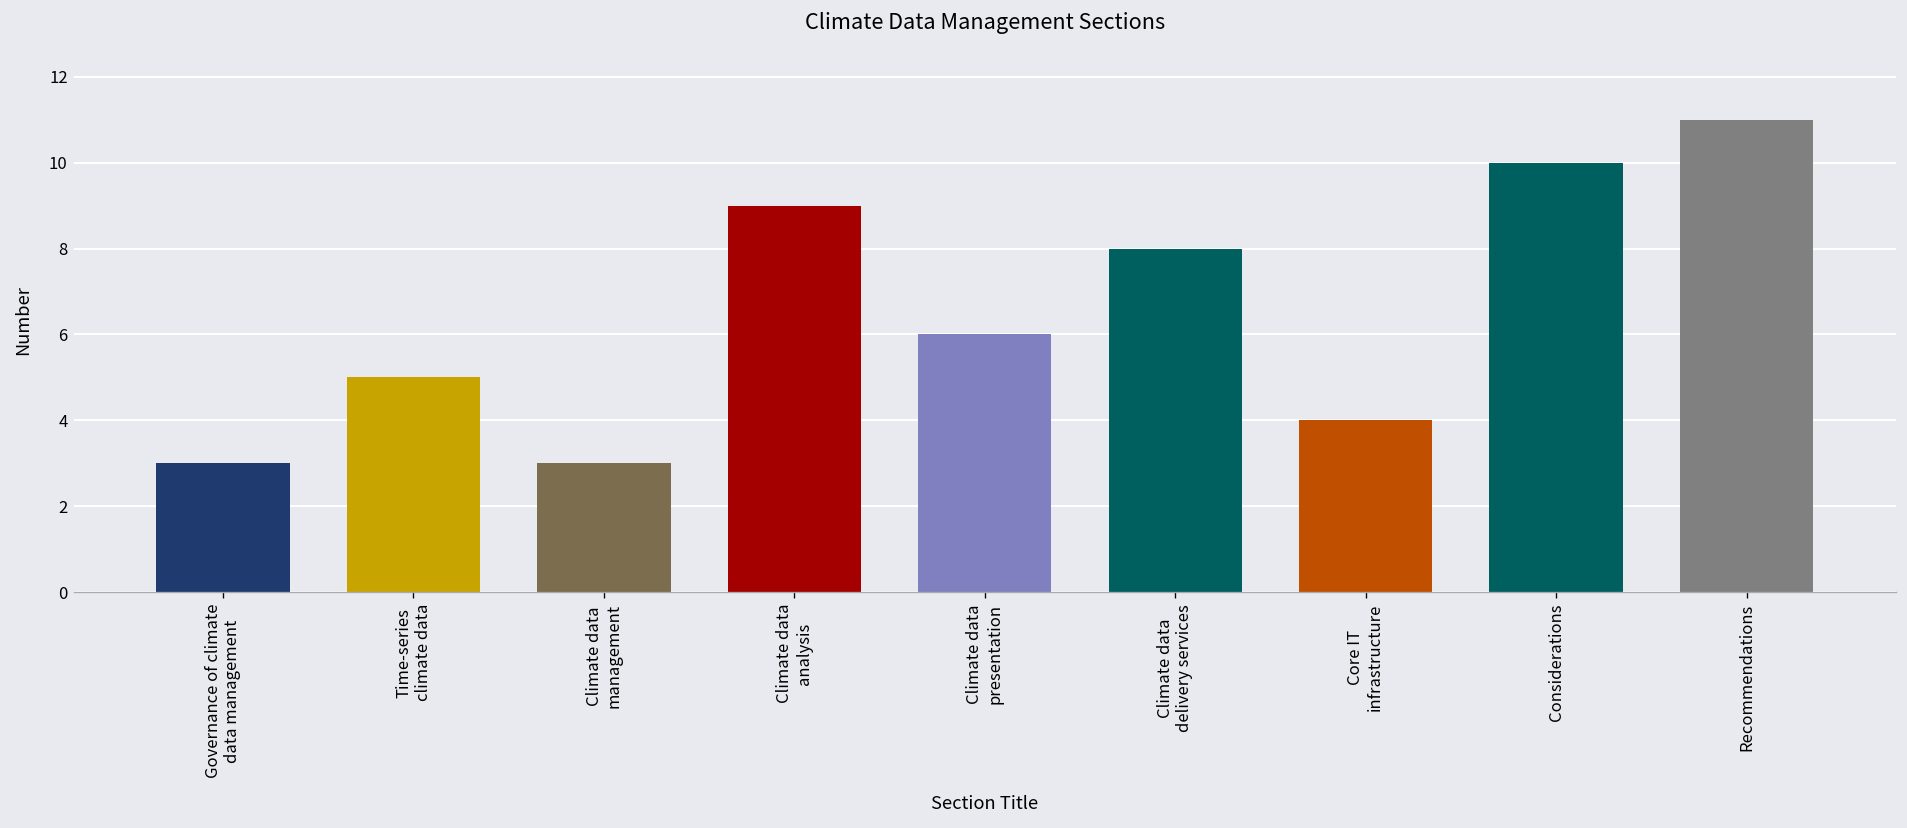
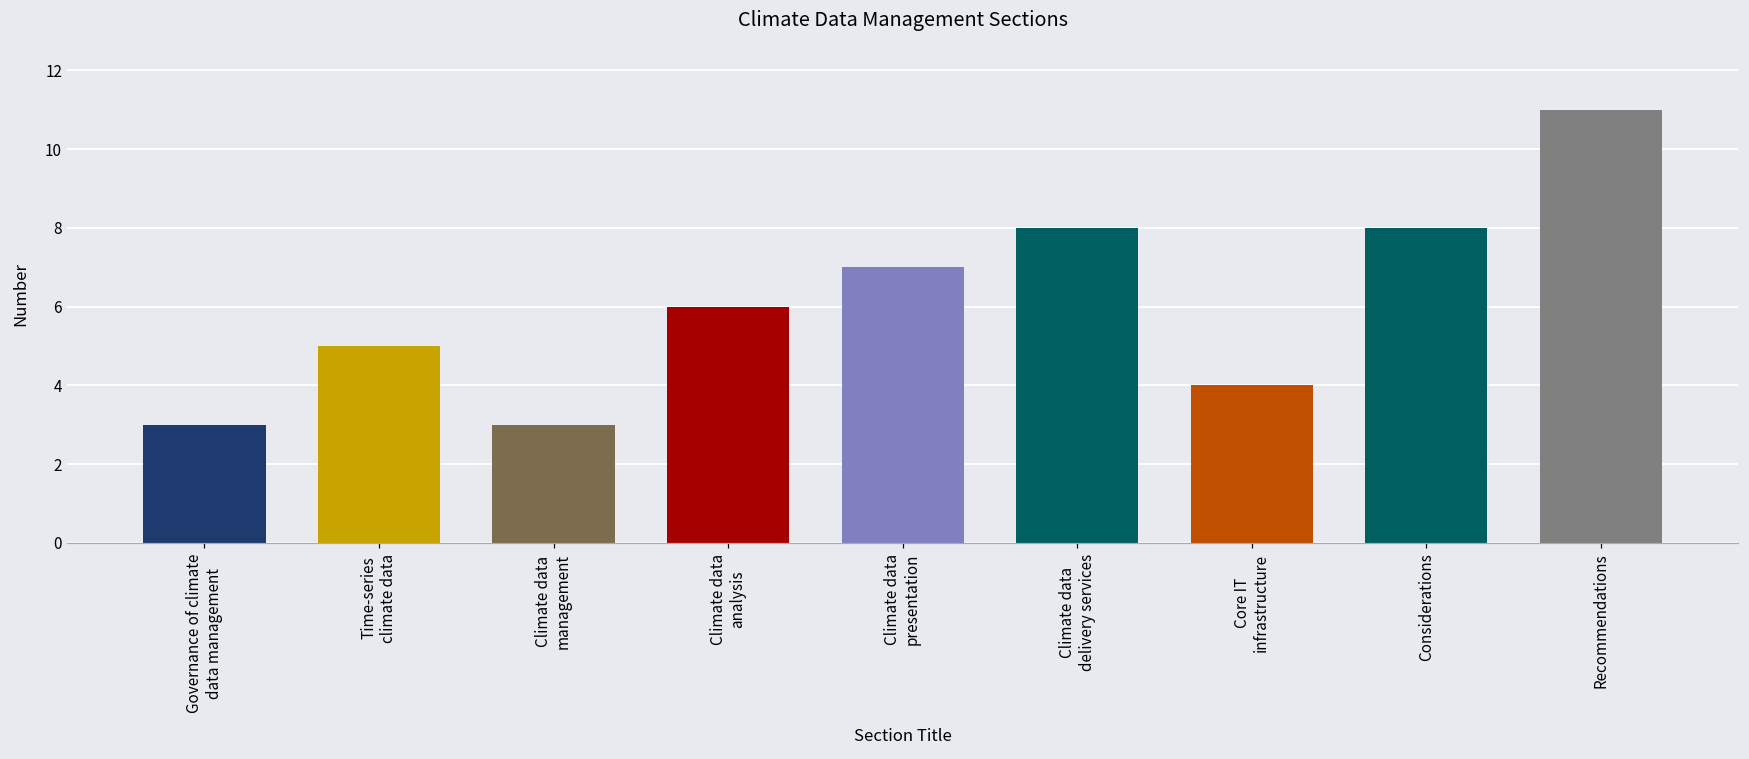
Climate data analysis: 9 -> 6
Climate data presentation: 6 -> 7
Considerations: 10 -> 8
